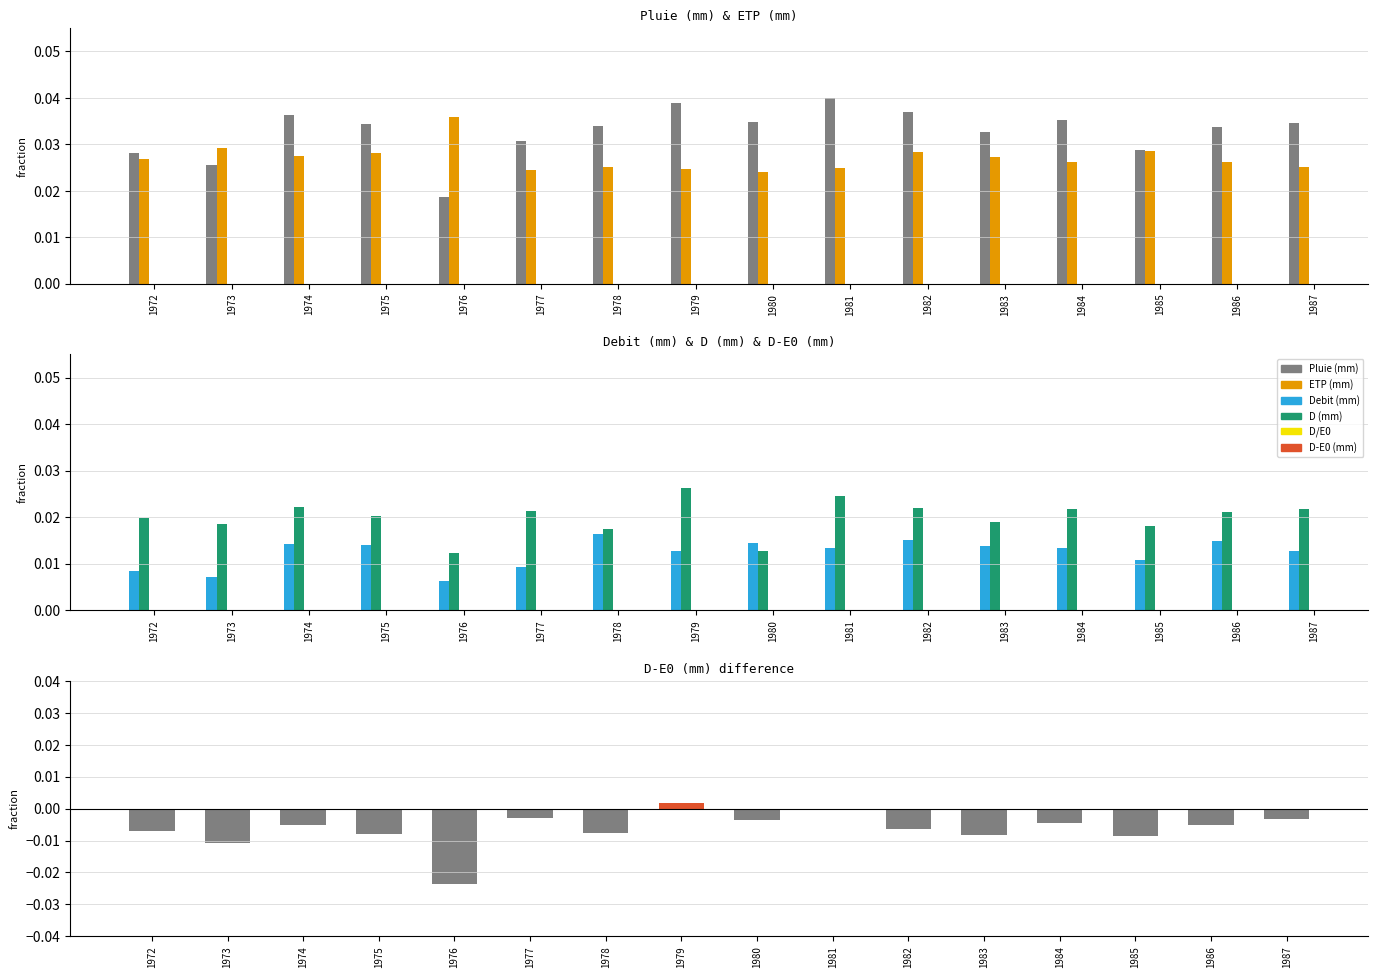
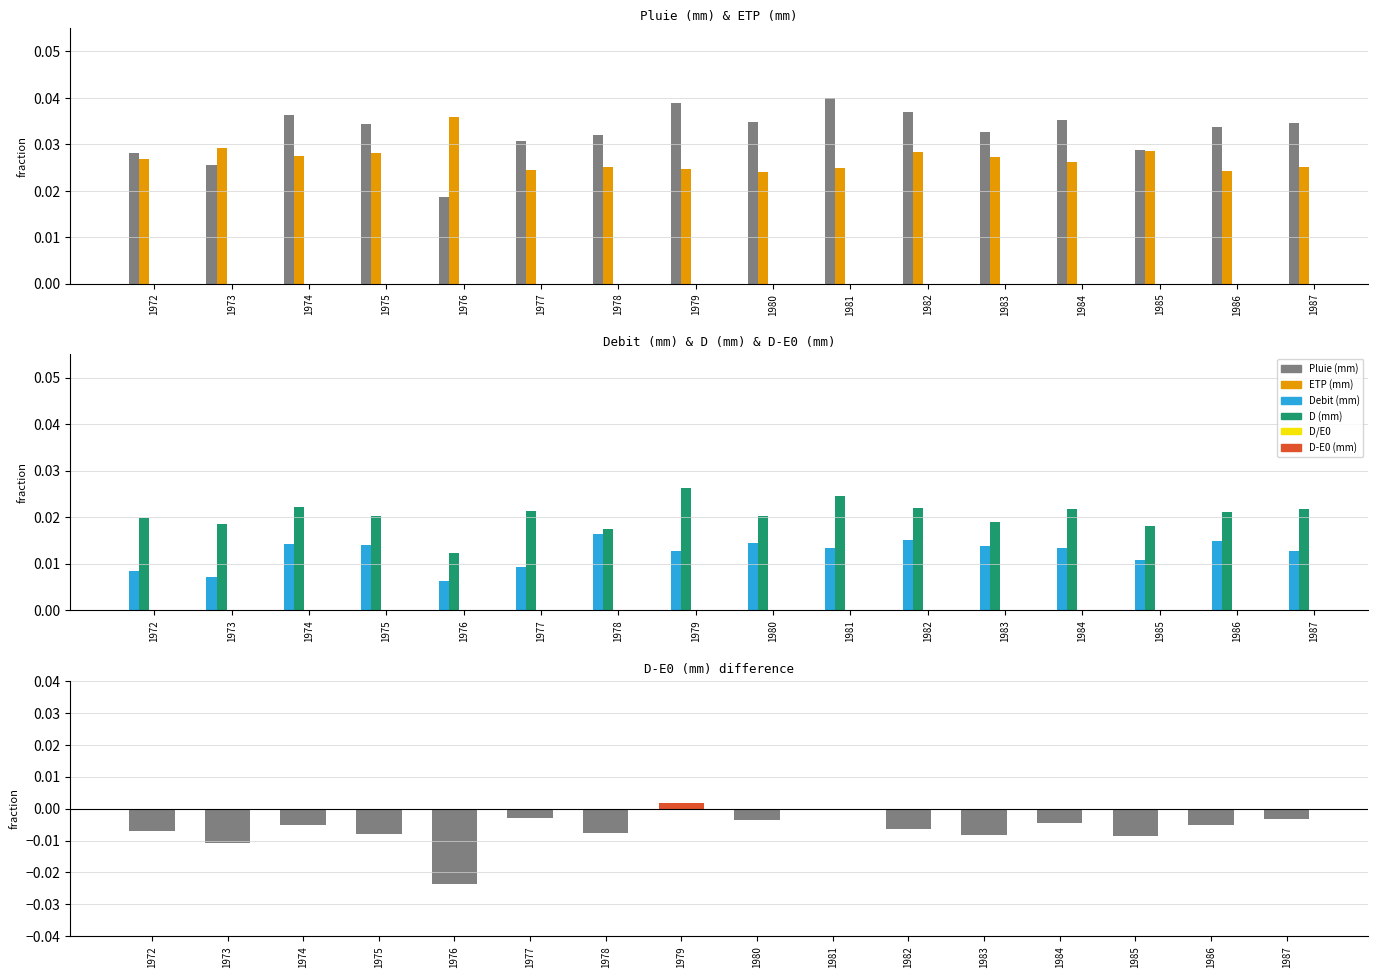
Pluie (mm) & ETP (mm), Pluie (mm), 1978: 0.034 -> 0.032
Pluie (mm) & ETP (mm), ETP (mm), 1986: 0.026 -> 0.024
Debit (mm) & D (mm) & D-E0 (mm), D (mm), 1980: 0.013 -> 0.020
